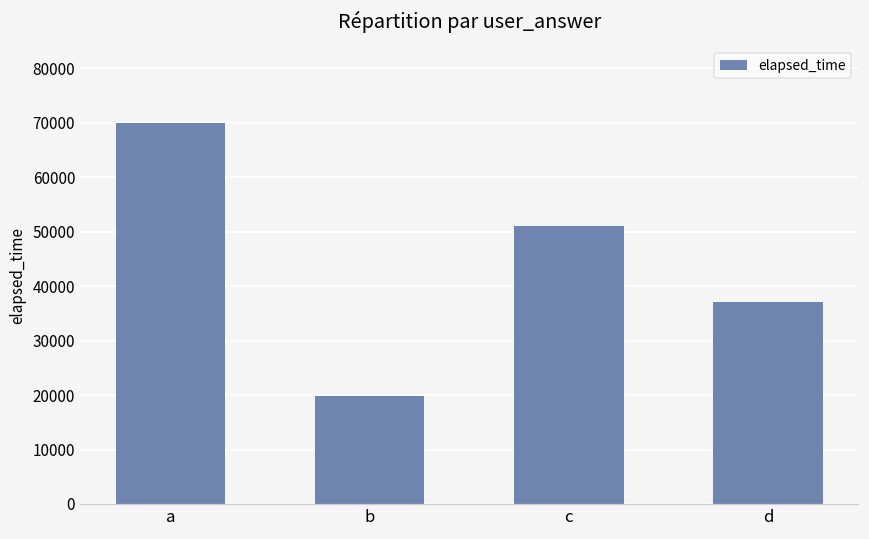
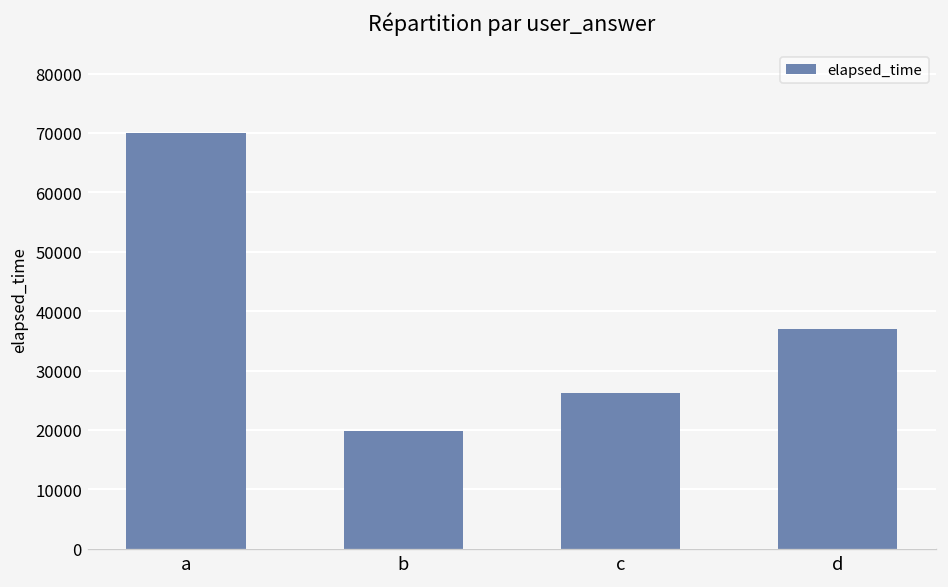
c: 51000 -> 26000
